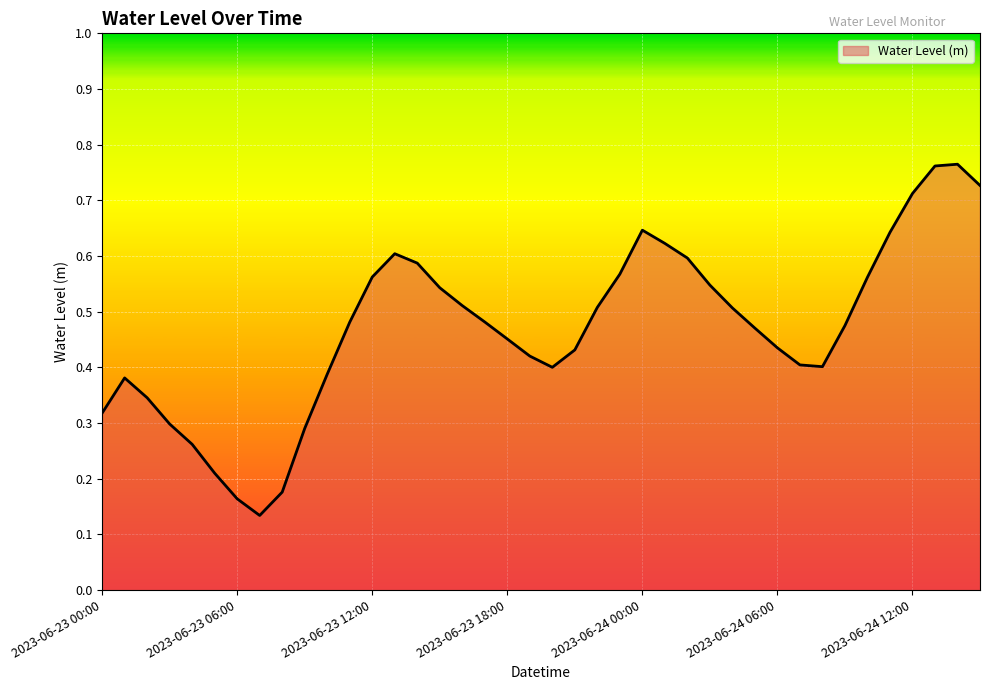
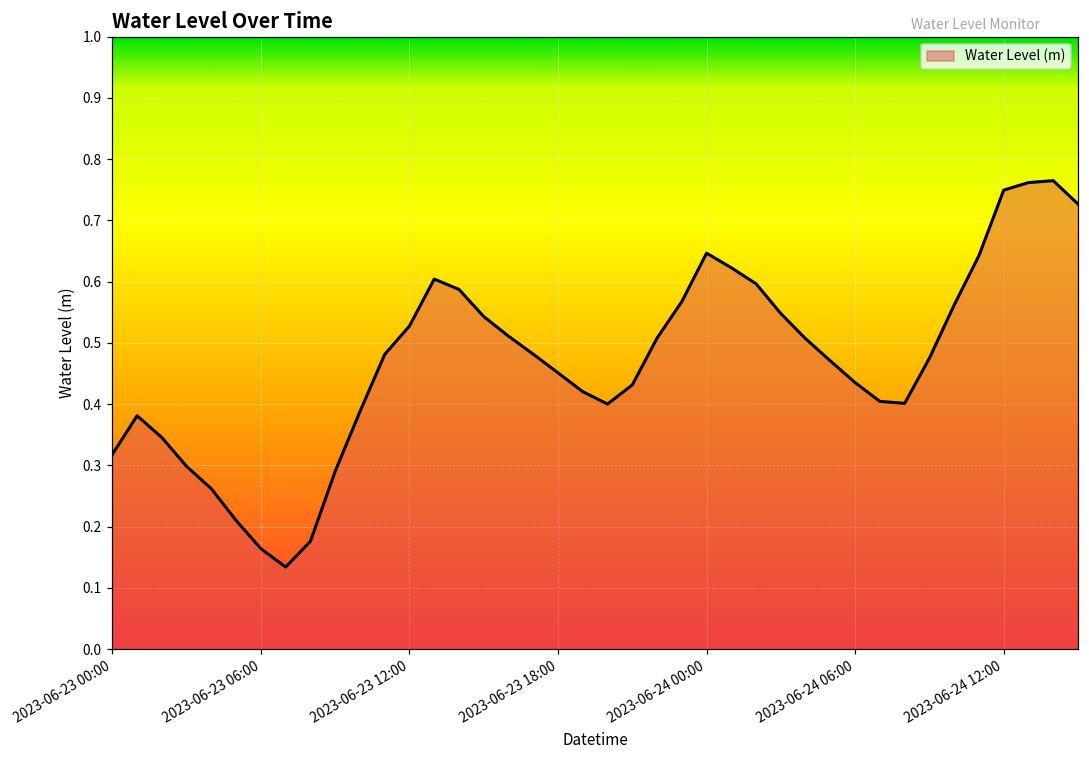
2023-06-23 12:00: 0.56 -> 0.53
2023-06-24 12:00: 0.71 -> 0.75
